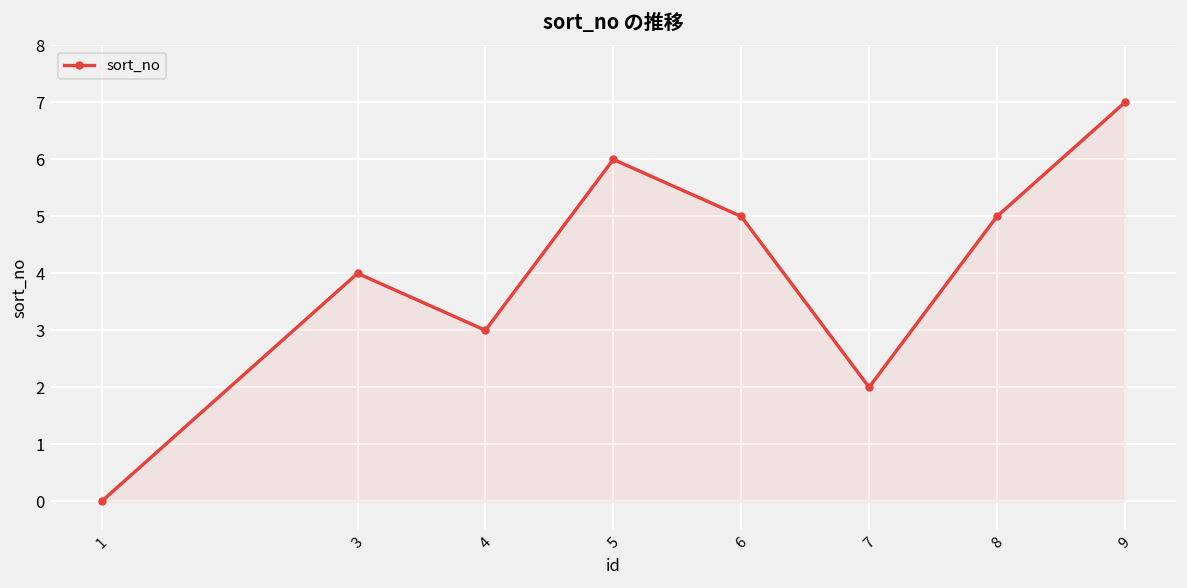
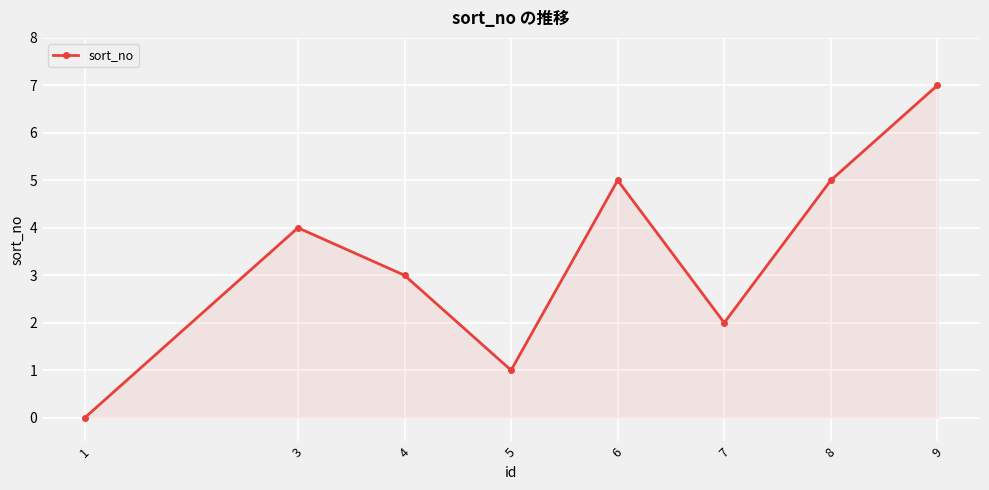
5: 6 -> 1
